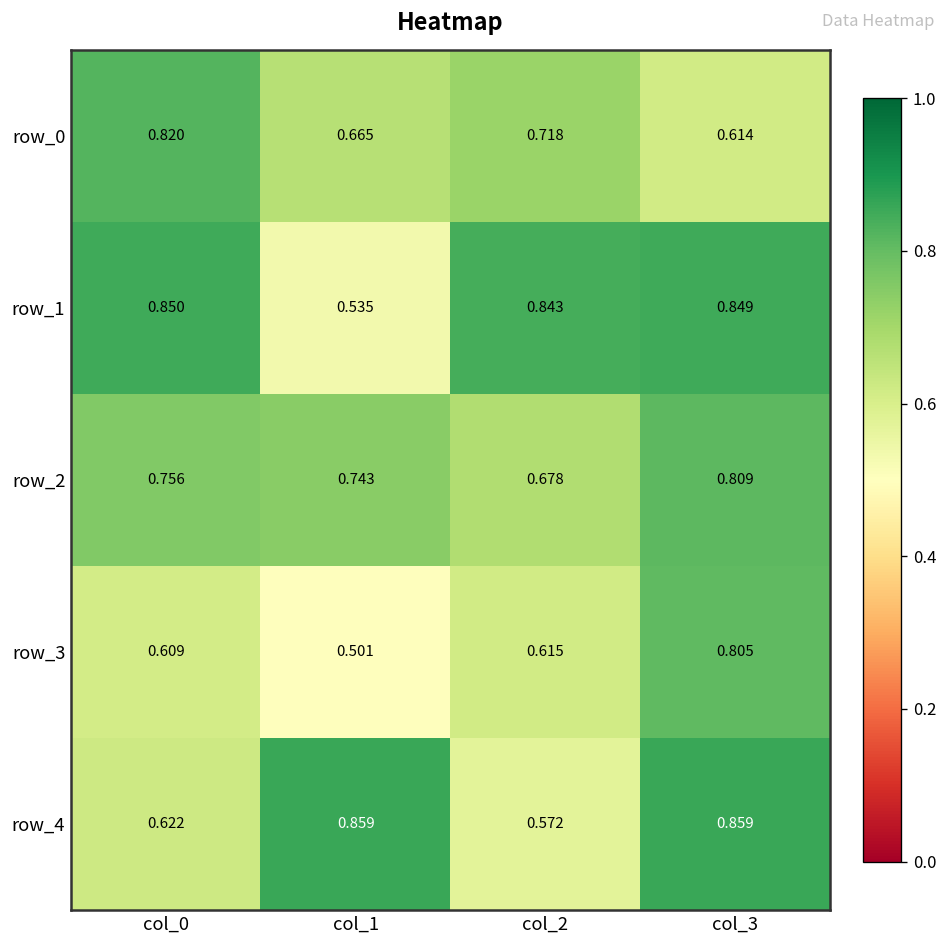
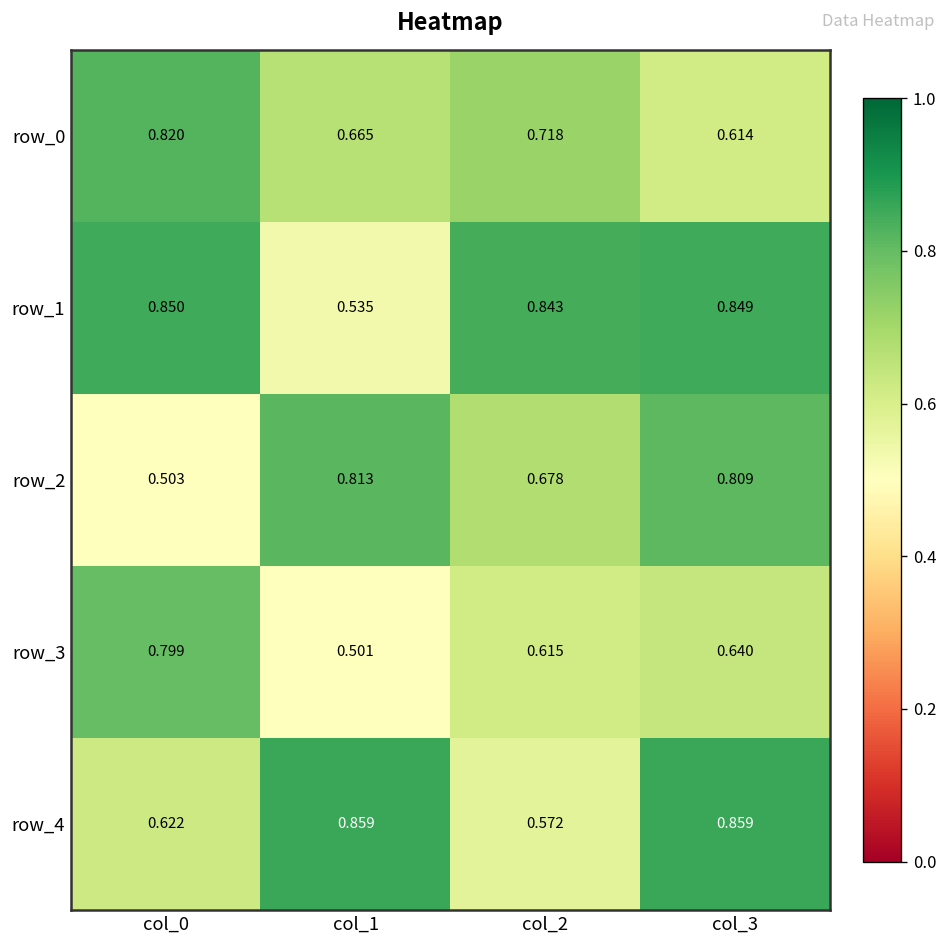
row_2, col_0: 0.756 -> 0.503
row_2, col_1: 0.743 -> 0.813
row_3, col_0: 0.609 -> 0.799
row_3, col_3: 0.805 -> 0.640
